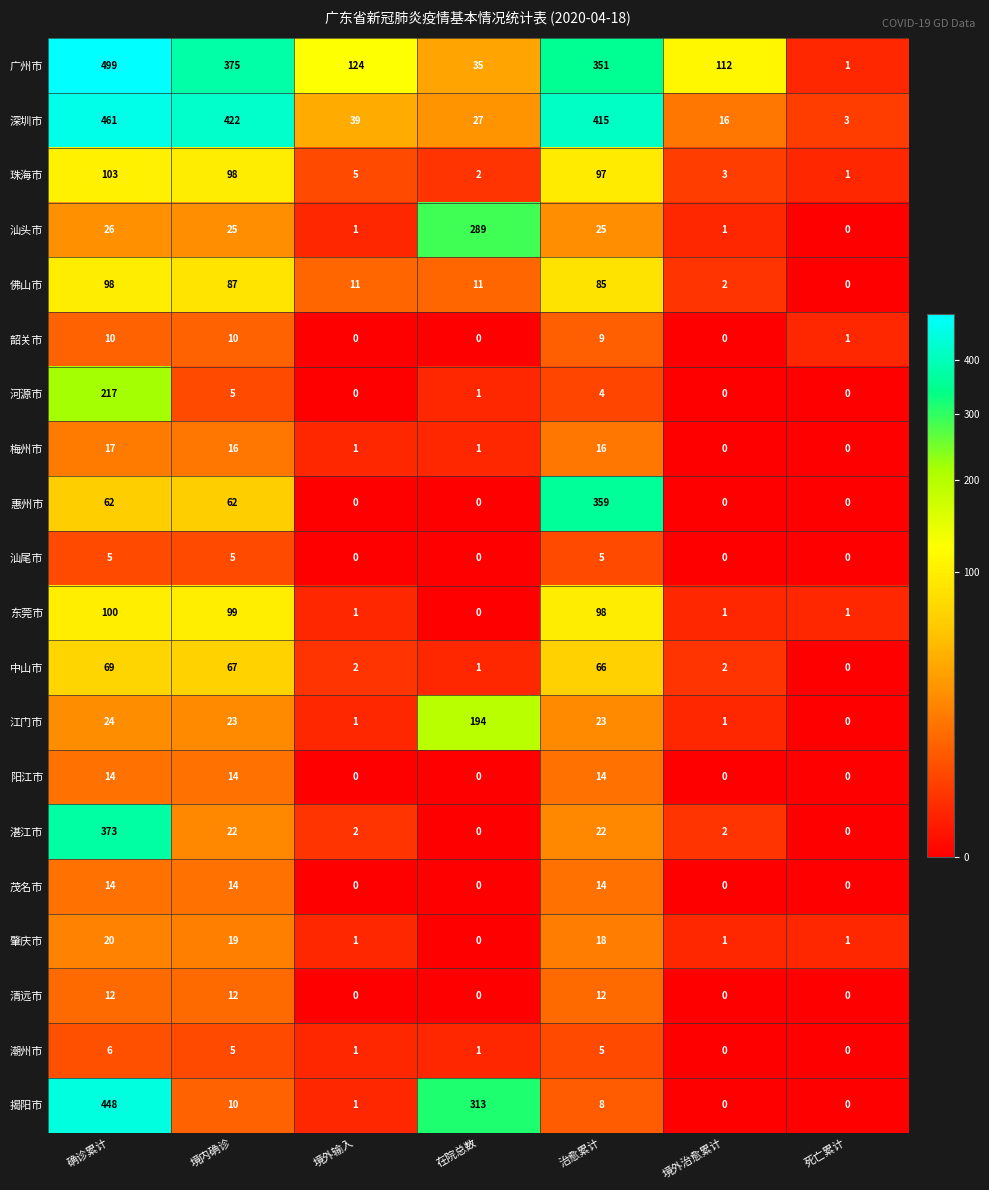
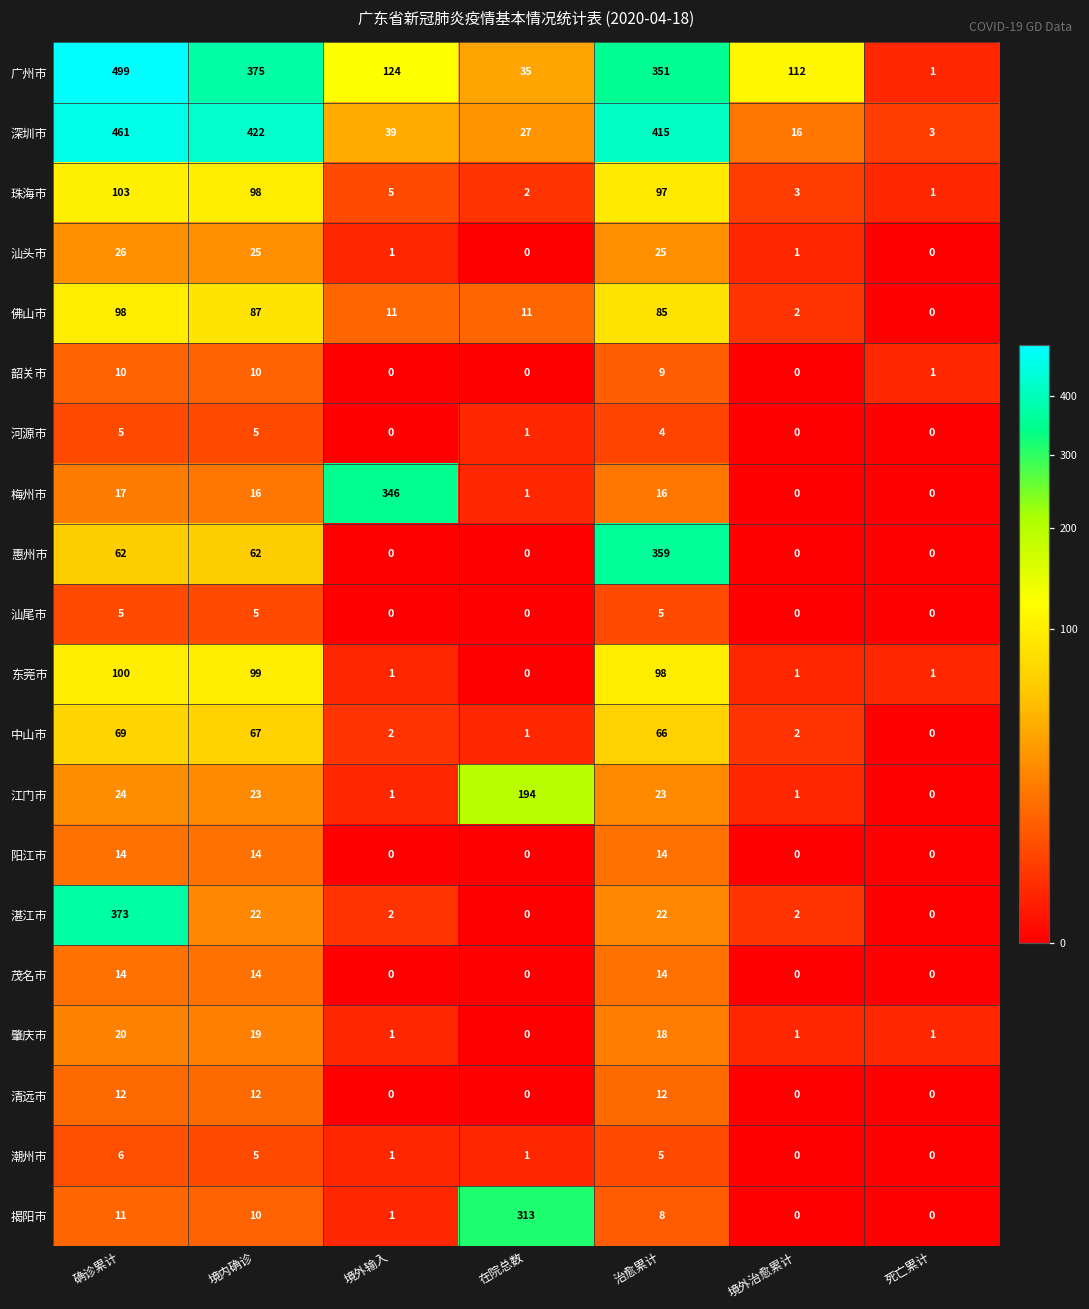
汕头市, 在院总数: 289 -> 0
河源市, 确诊累计: 217 -> 5
梅州市, 境外输入: 1 -> 346
揭阳市, 确诊累计: 448 -> 11
